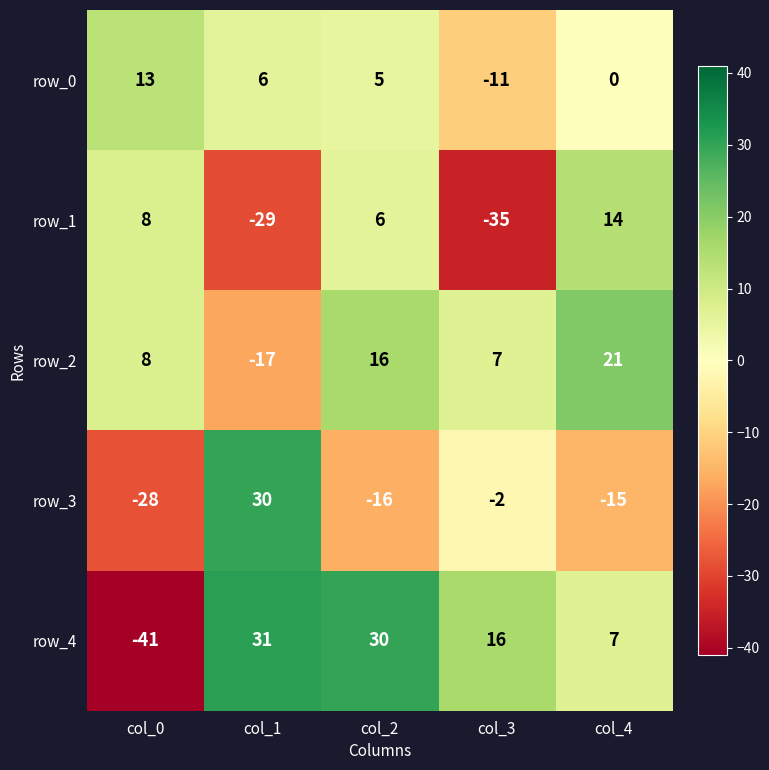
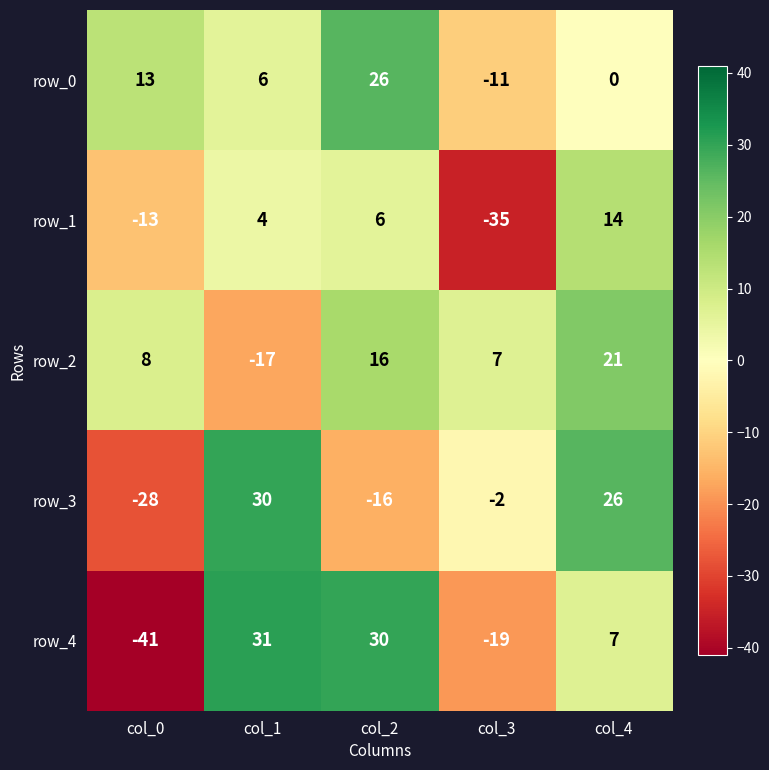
row_0, col_2: 5 -> 26
row_1, col_0: 8 -> -13
row_1, col_1: -29 -> 4
row_3, col_4: -15 -> 26
row_4, col_3: 16 -> -19
